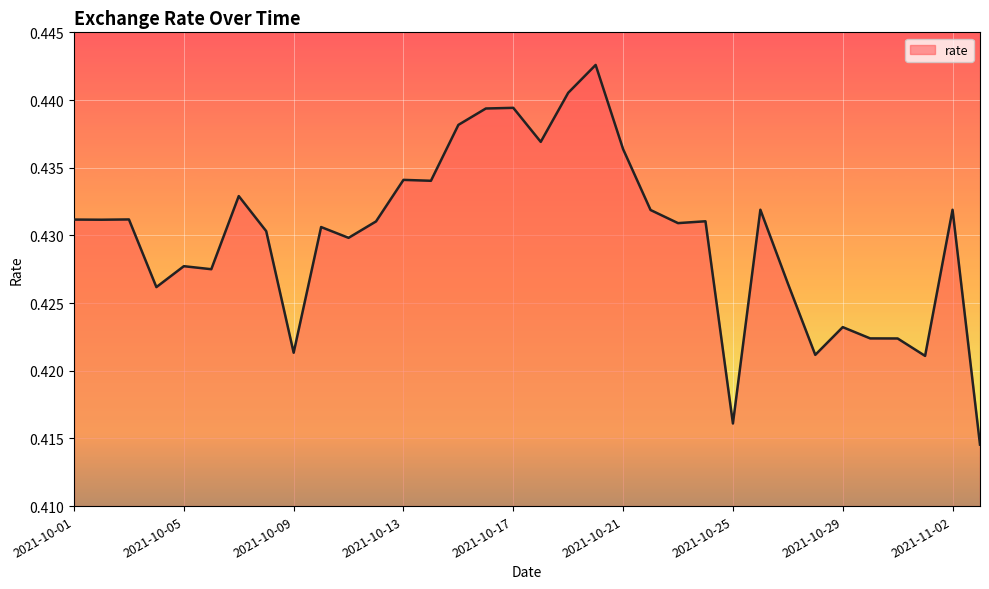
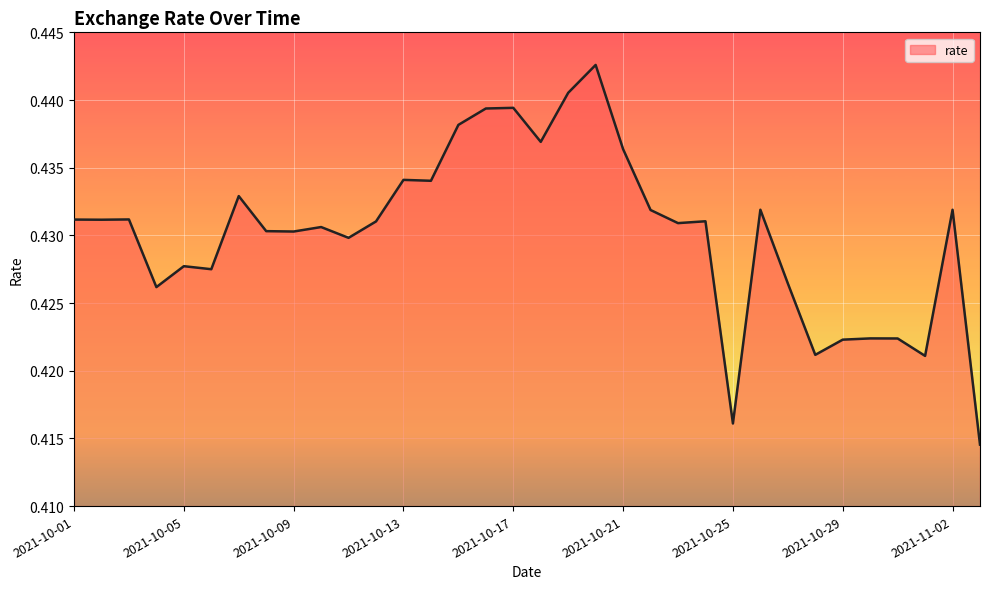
2021-10-09: 0.4213 -> 0.4303
2021-10-29: 0.4232 -> 0.4223
